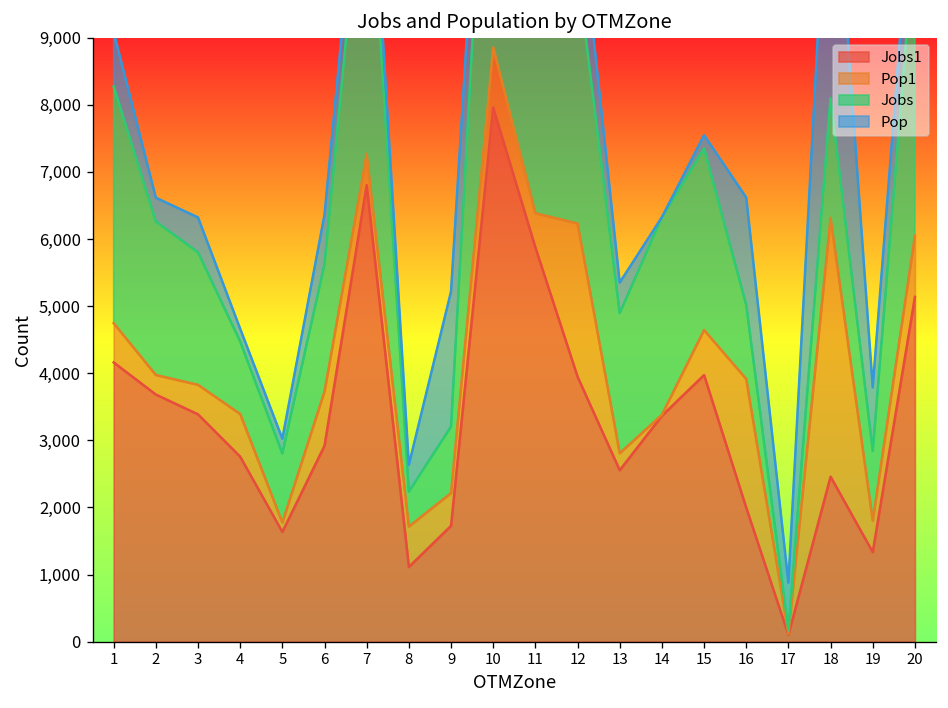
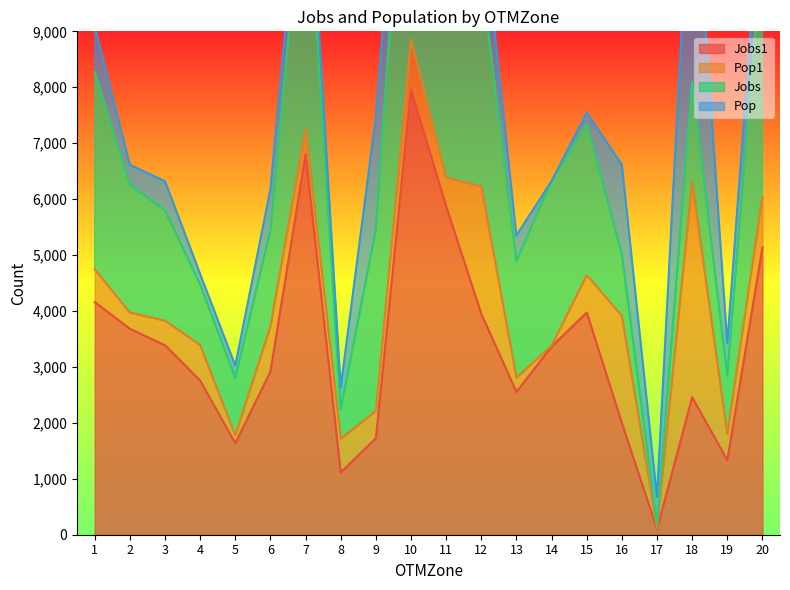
Jobs, 6: 1,900 -> 1,700
Jobs, 9: 1,000 -> 3,200
Pop, 17: 700 -> 500
Pop, 19: 900 -> 600
